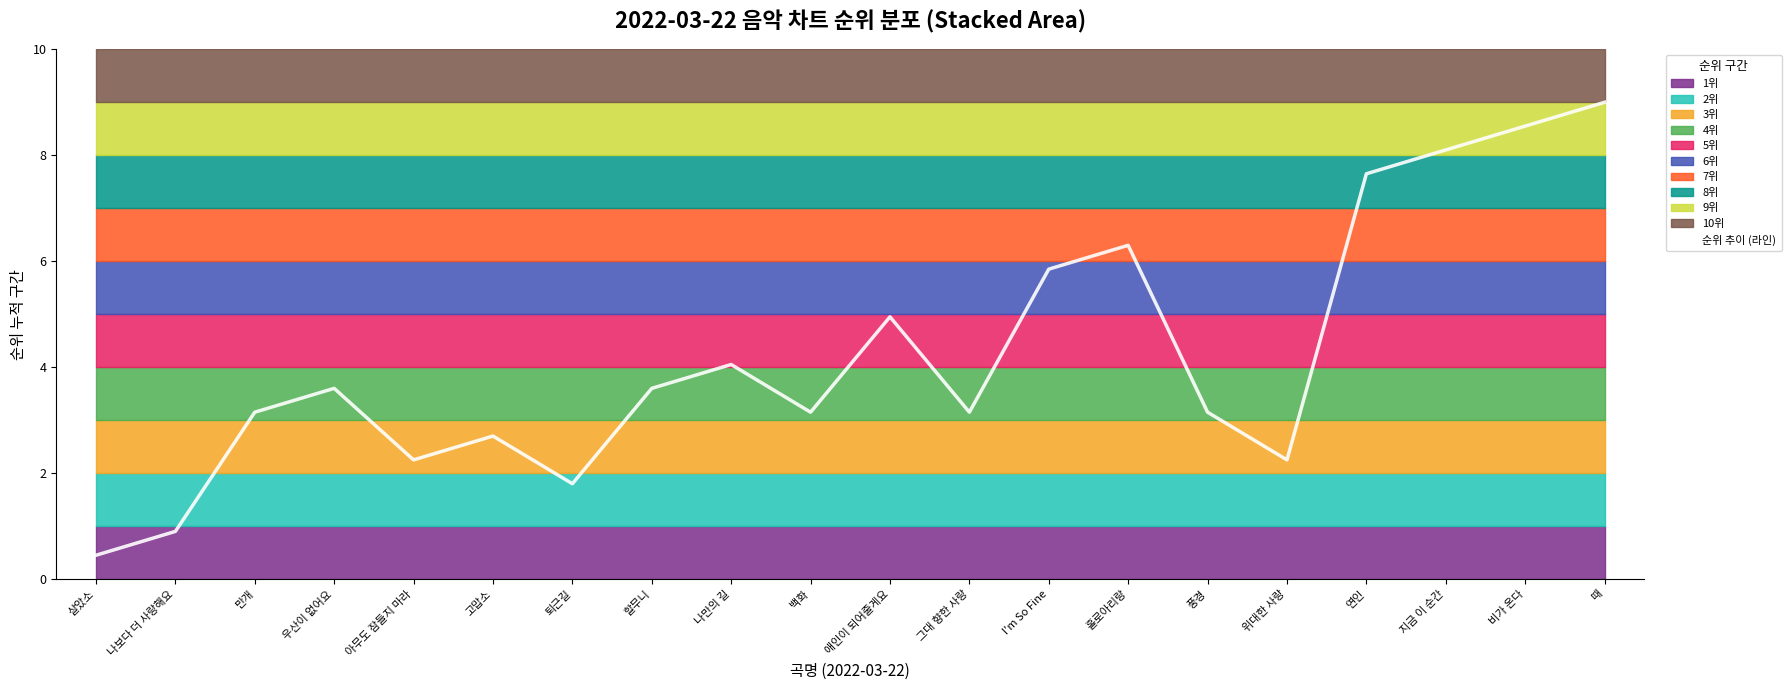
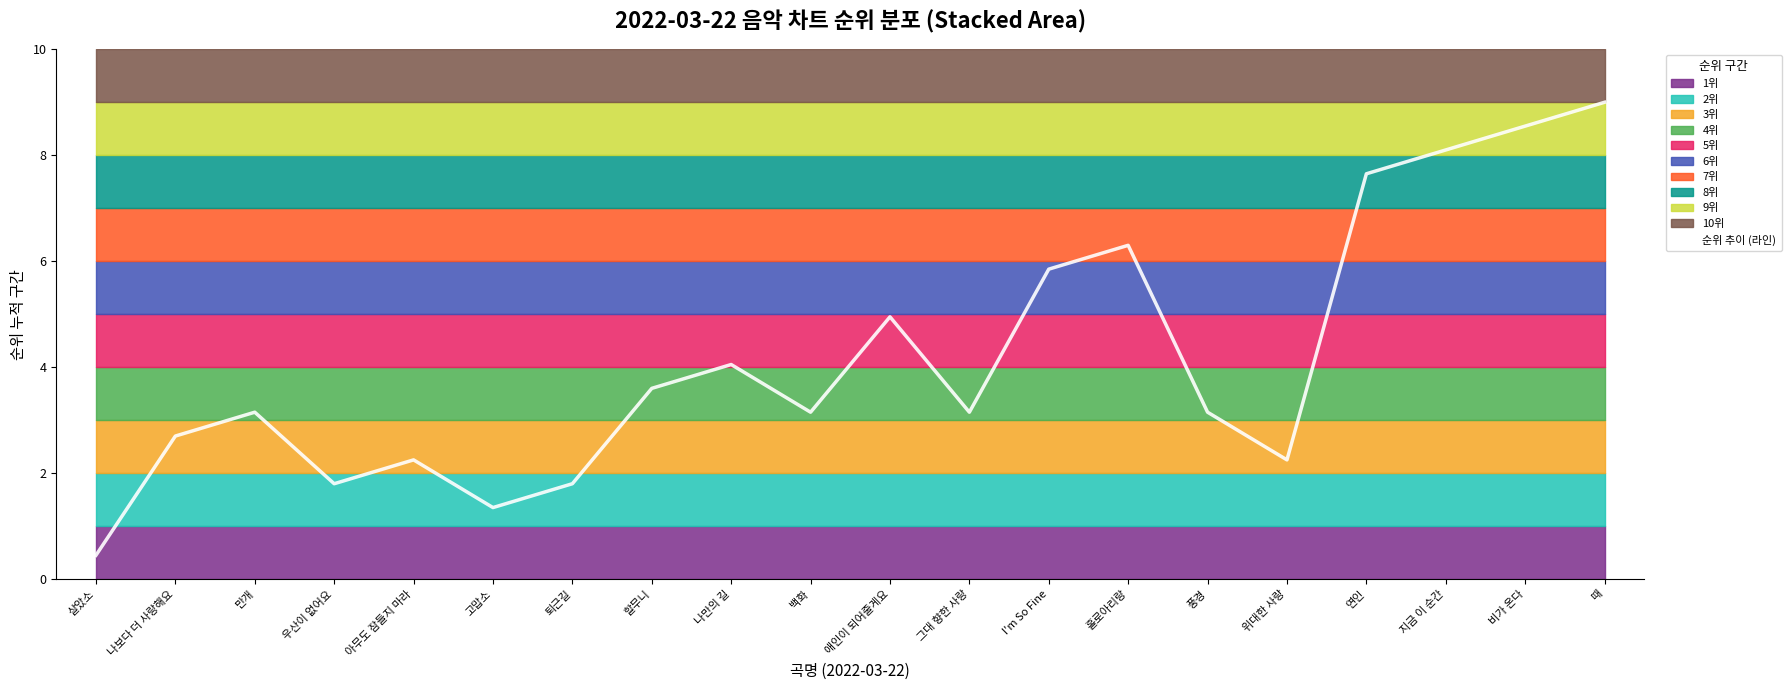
순위 추이 (라인), 나보다 더 사랑해요: 0.9 -> 2.7
순위 추이 (라인), 우산이 없어요: 3.6 -> 1.8
순위 추이 (라인), 고맙소: 2.7 -> 1.4
